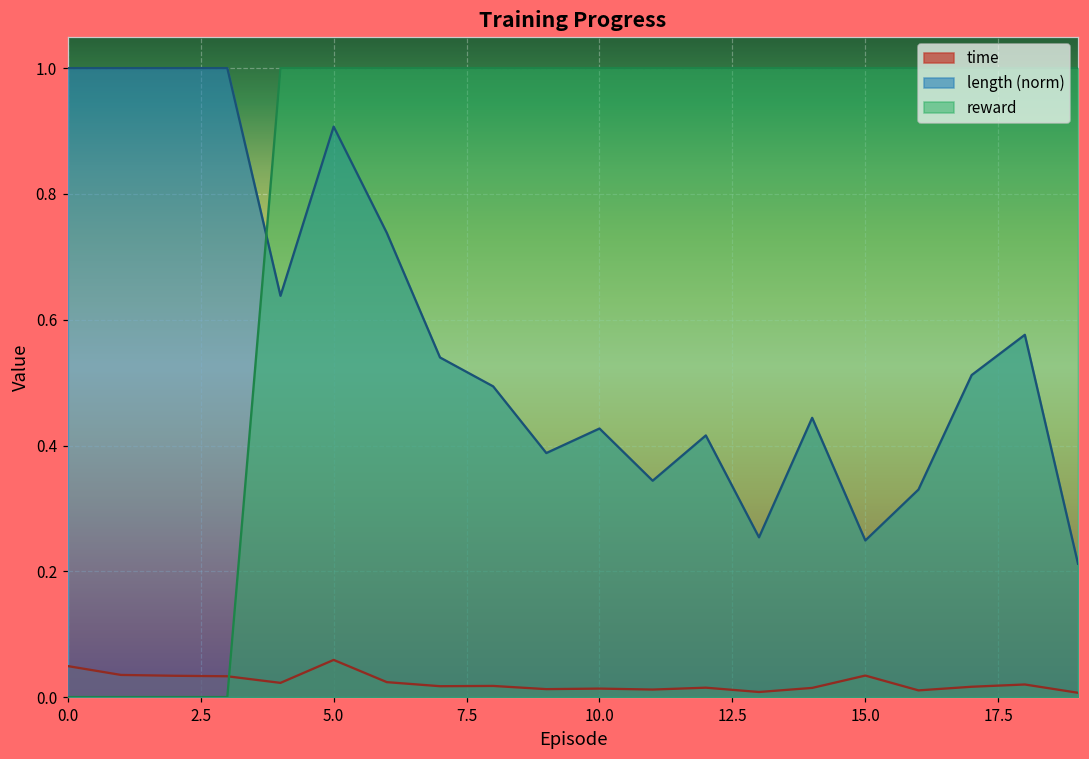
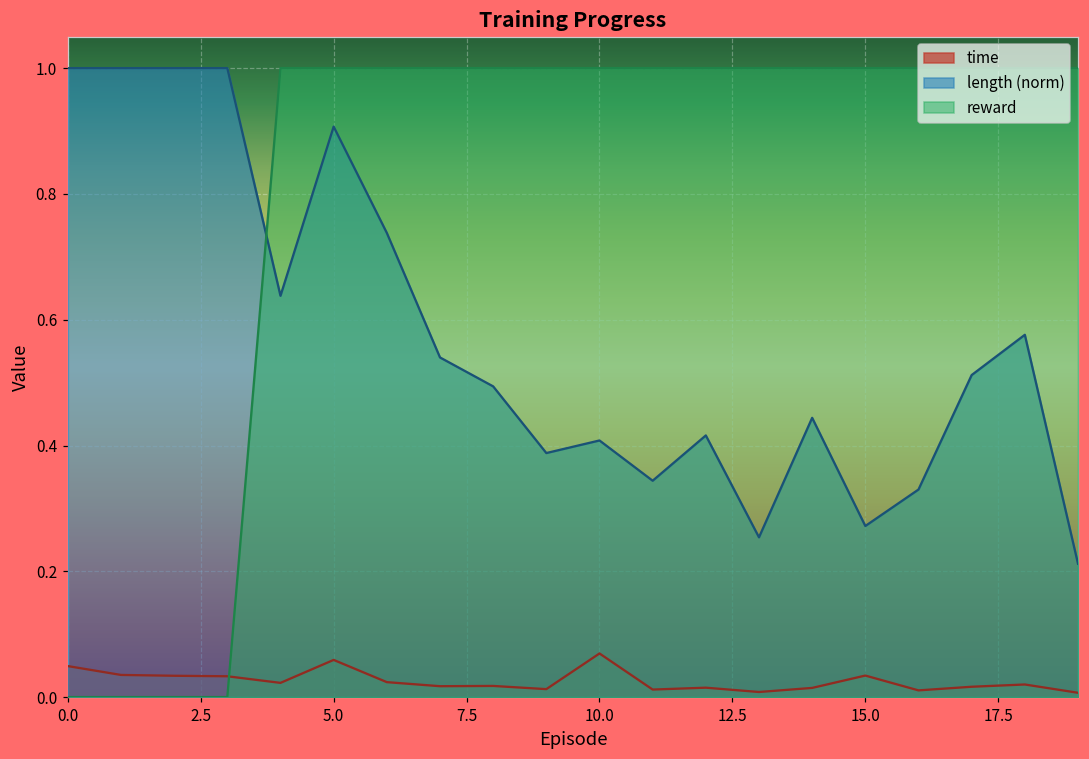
time, 10.0: 0.01 -> 0.07
length (norm), 10.0: 0.43 -> 0.41
length (norm), 15.0: 0.25 -> 0.27
